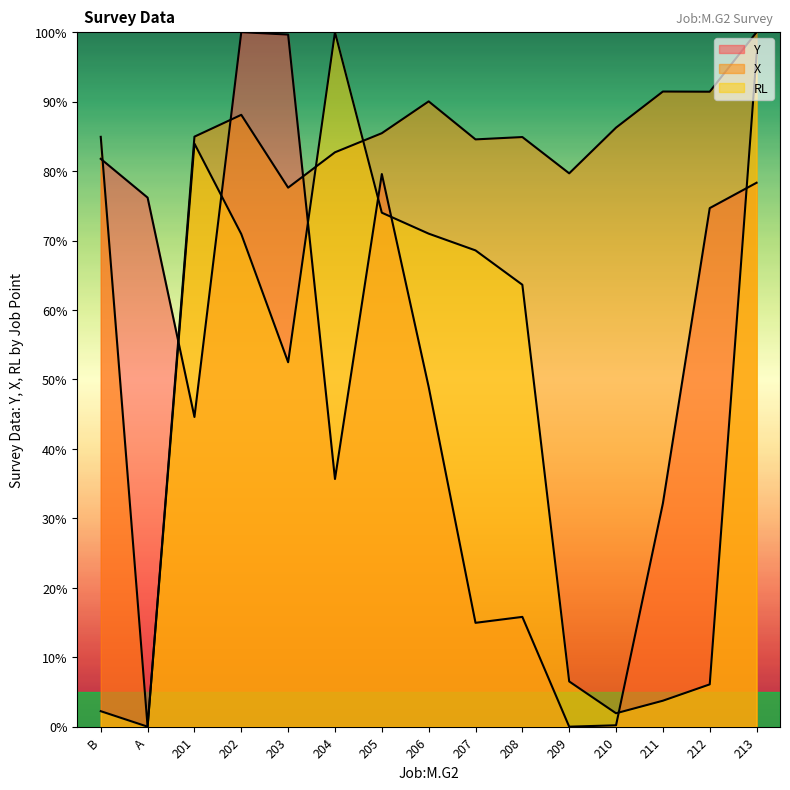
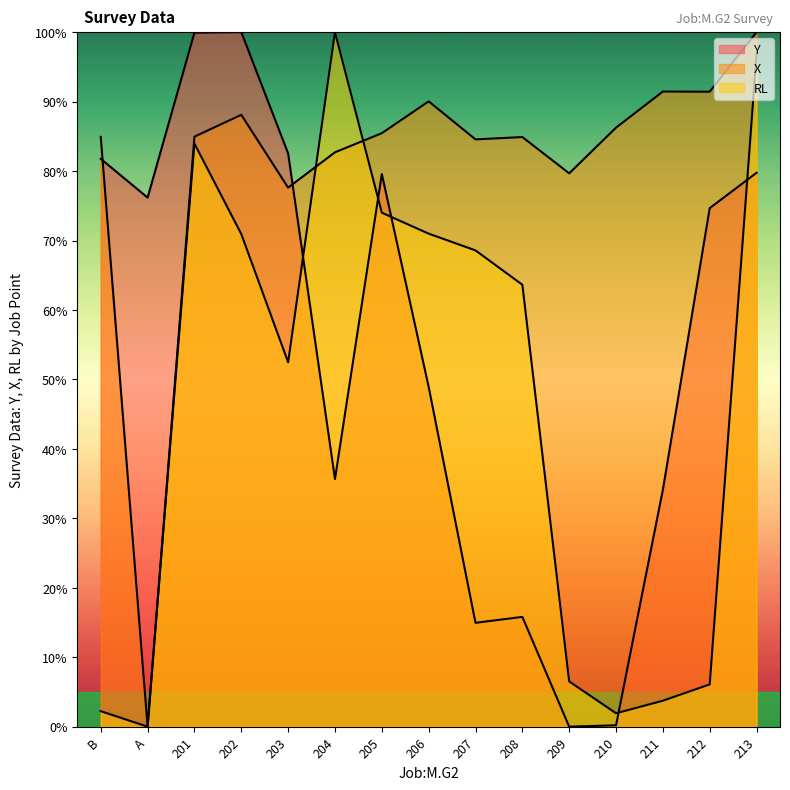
Y, 201: 45% -> 100%
Y, 203: 100% -> 83%
Y, 211: 32% -> 34%
Y, 213: 78% -> 80%
